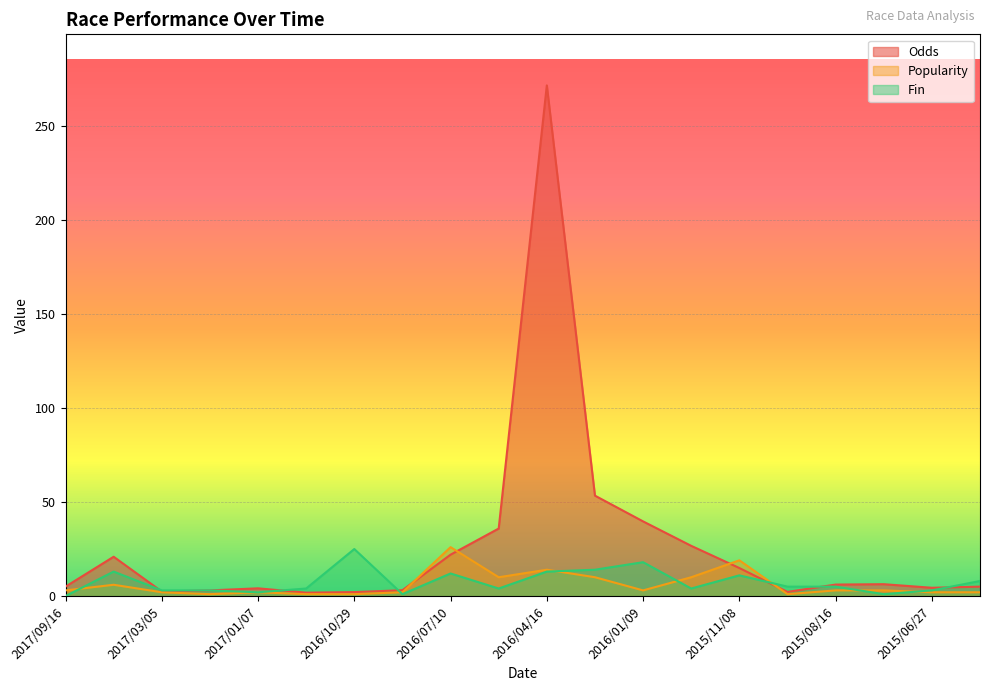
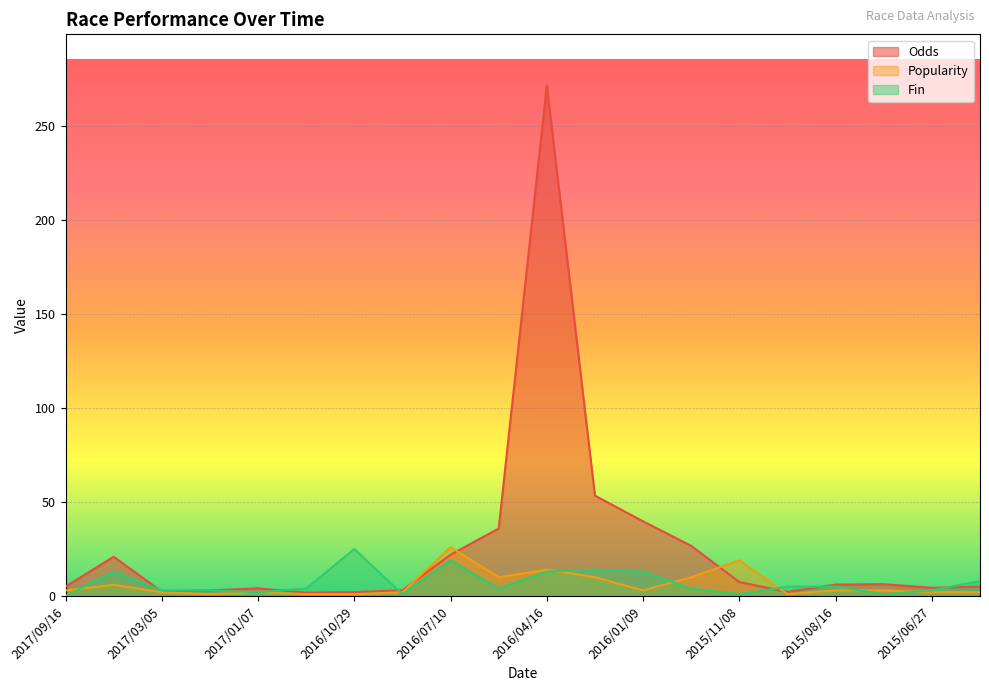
Fin, 2016/07/10: 12 -> 19
Fin, 2016/01/09: 18 -> 13
Odds, 2015/11/08: 15 -> 7
Fin, 2015/11/08: 11 -> 1
